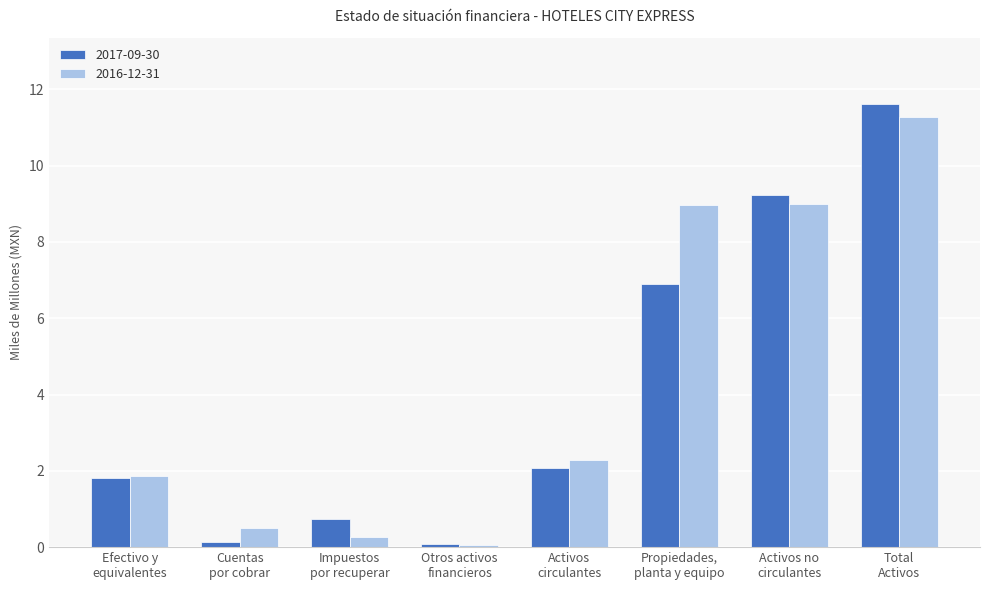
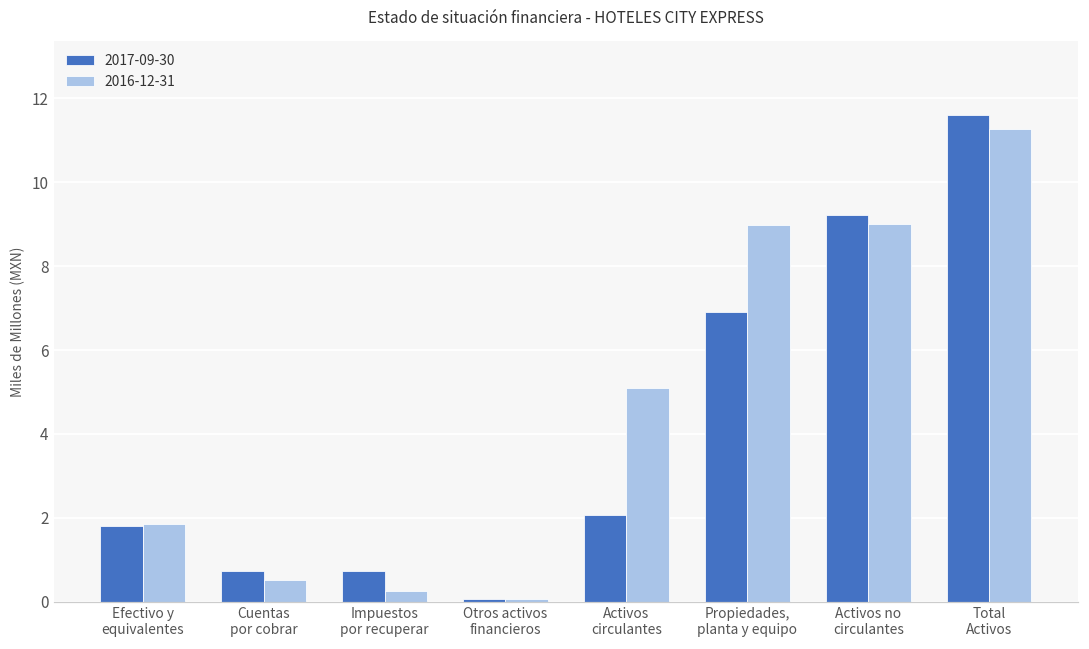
2017-09-30, Cuentas por cobrar: 0.1 -> 0.7
2016-12-31, Activos circulantes: 2.3 -> 5.1
